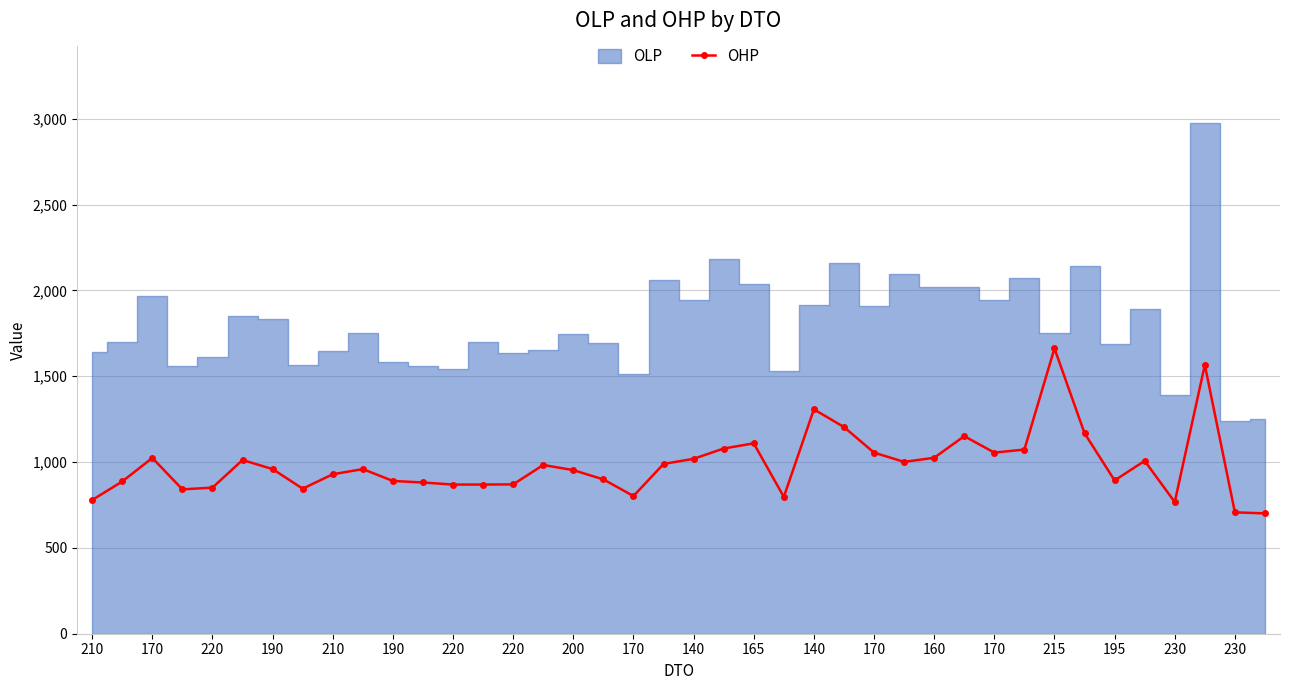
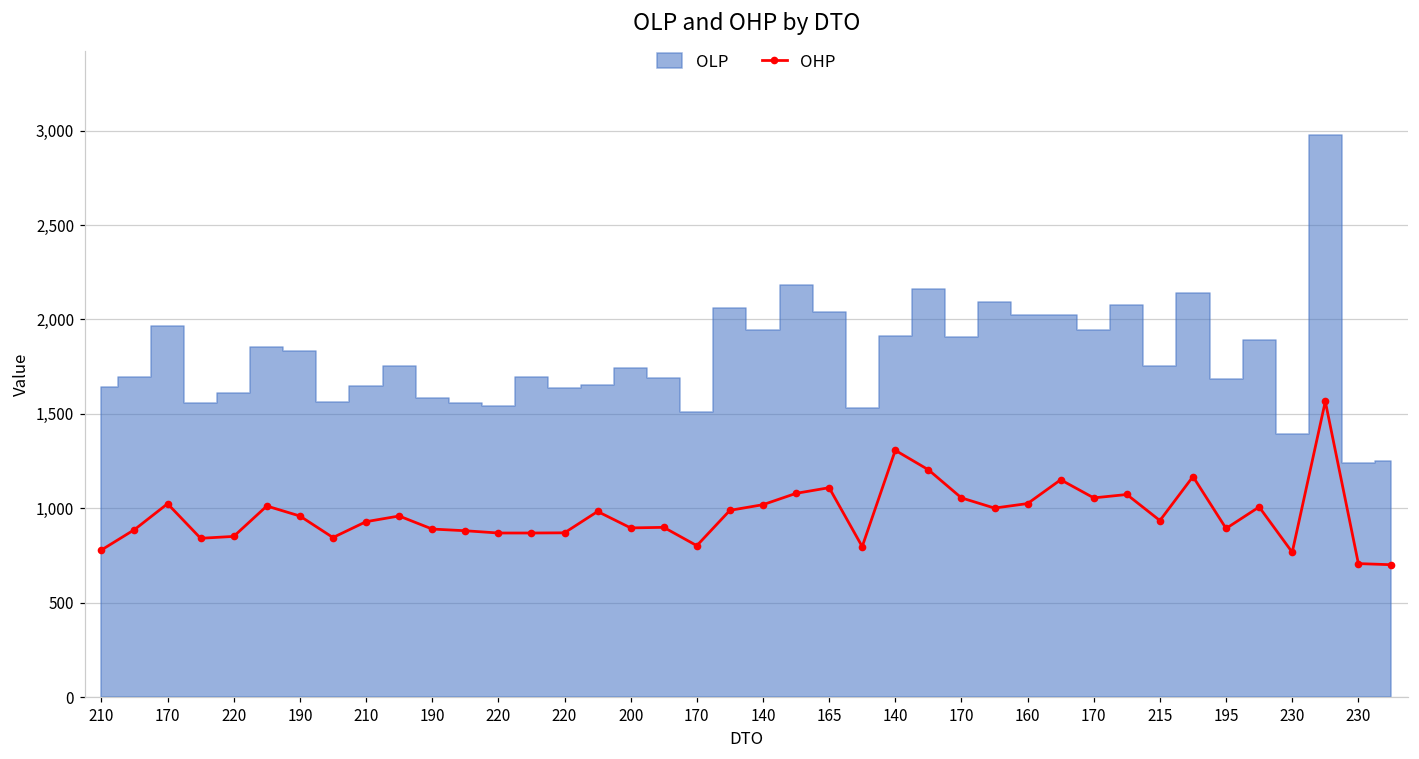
OHP, 200: 950 -> 900
OHP, 215: 1,660 -> 940
